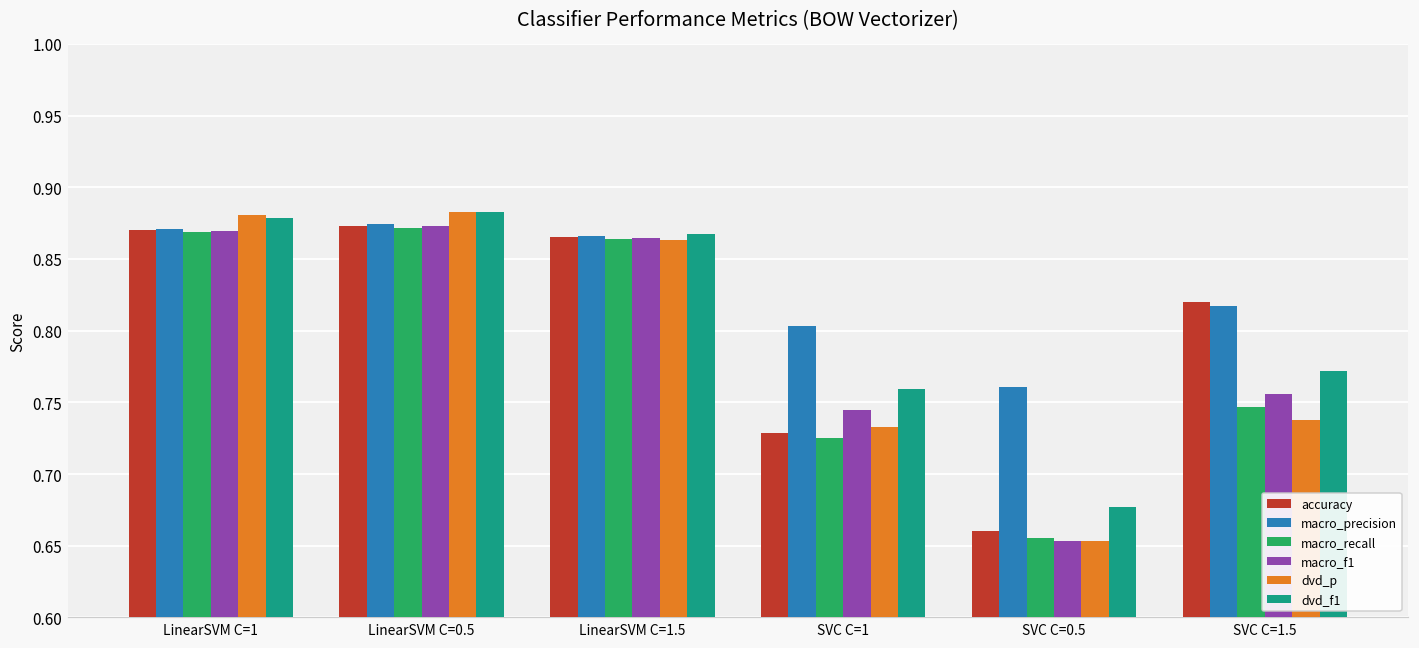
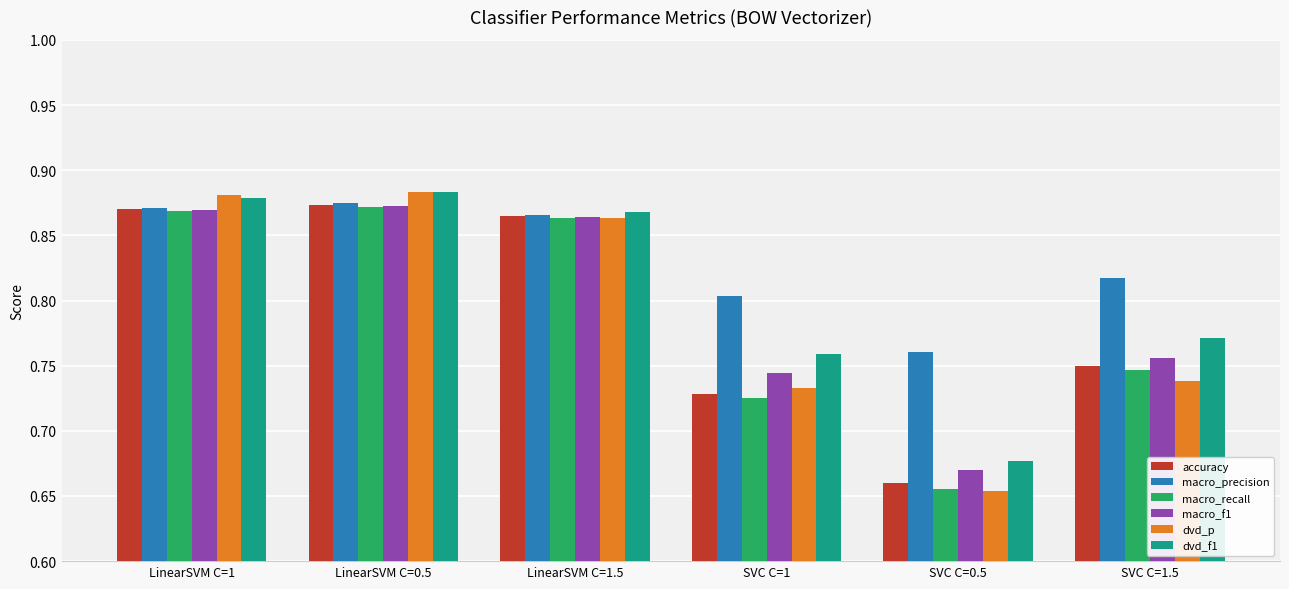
macro_f1, SVC C=0.5: 0.653 -> 0.670
accuracy, SVC C=1.5: 0.82 -> 0.75
